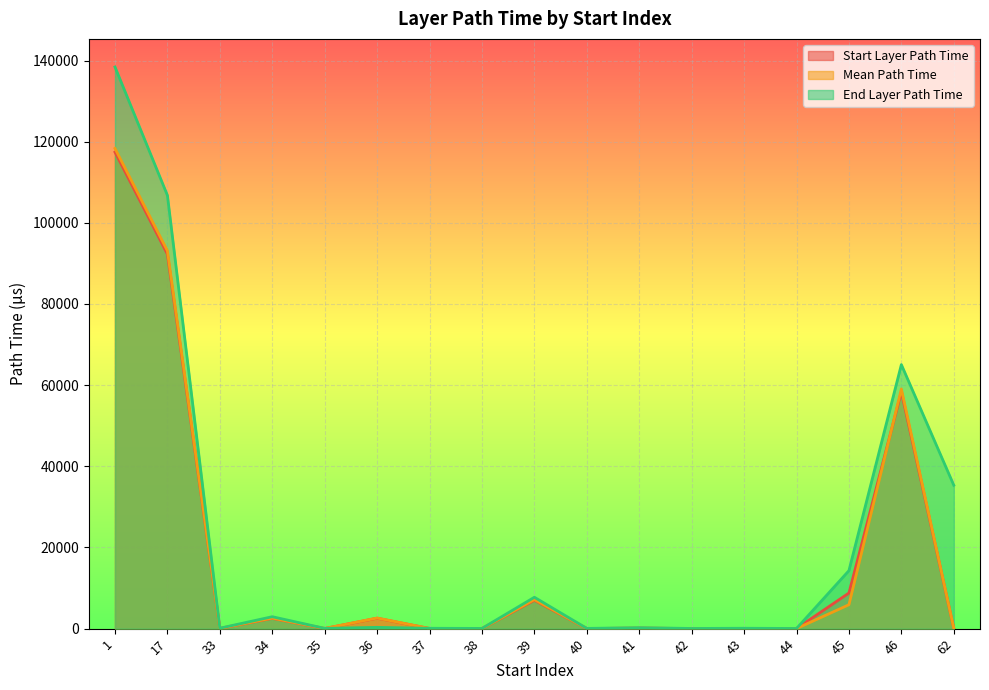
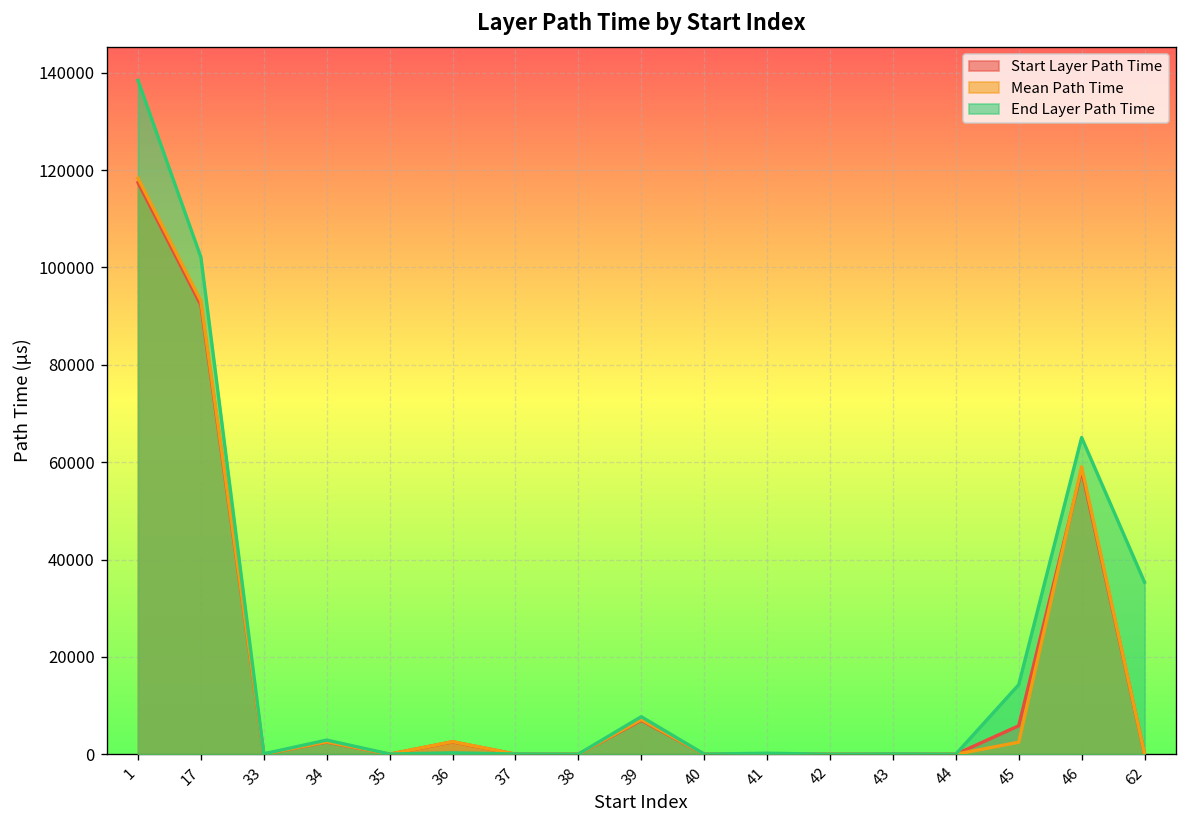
End Layer Path Time, 17: 107000 -> 102000
Start Layer Path Time, 45: 9000 -> 6000
Mean Path Time, 45: 6000 -> 2000
